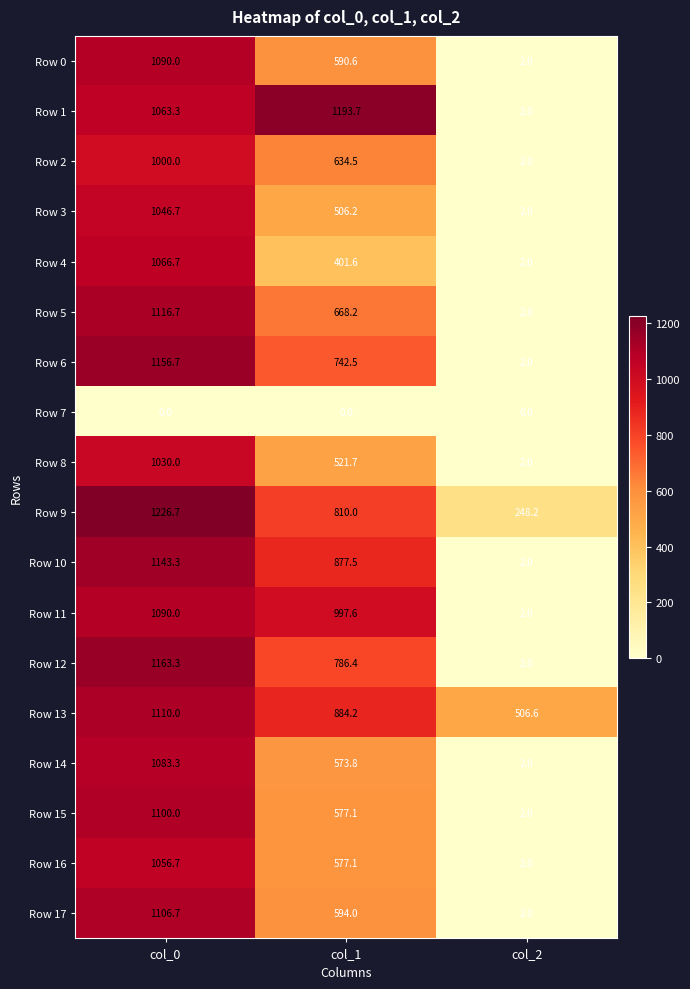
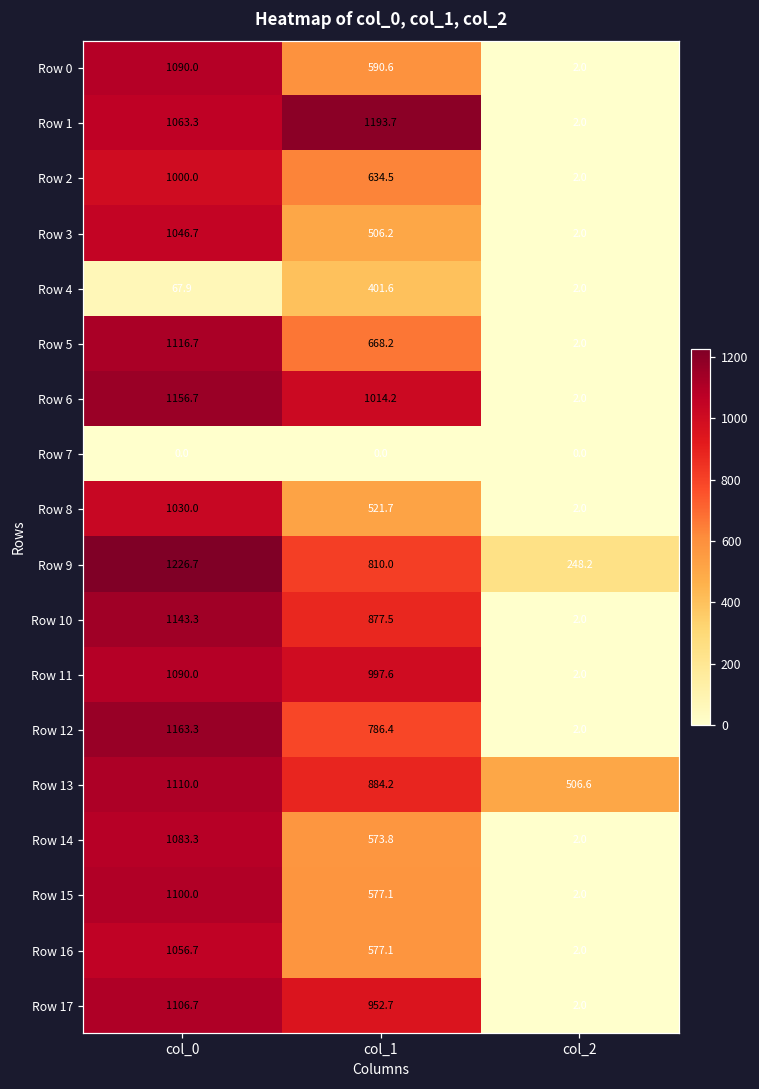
Row 4, col_0: 1066.7 -> 67.9
Row 6, col_1: 742.5 -> 1014.2
Row 17, col_1: 594.0 -> 952.7
